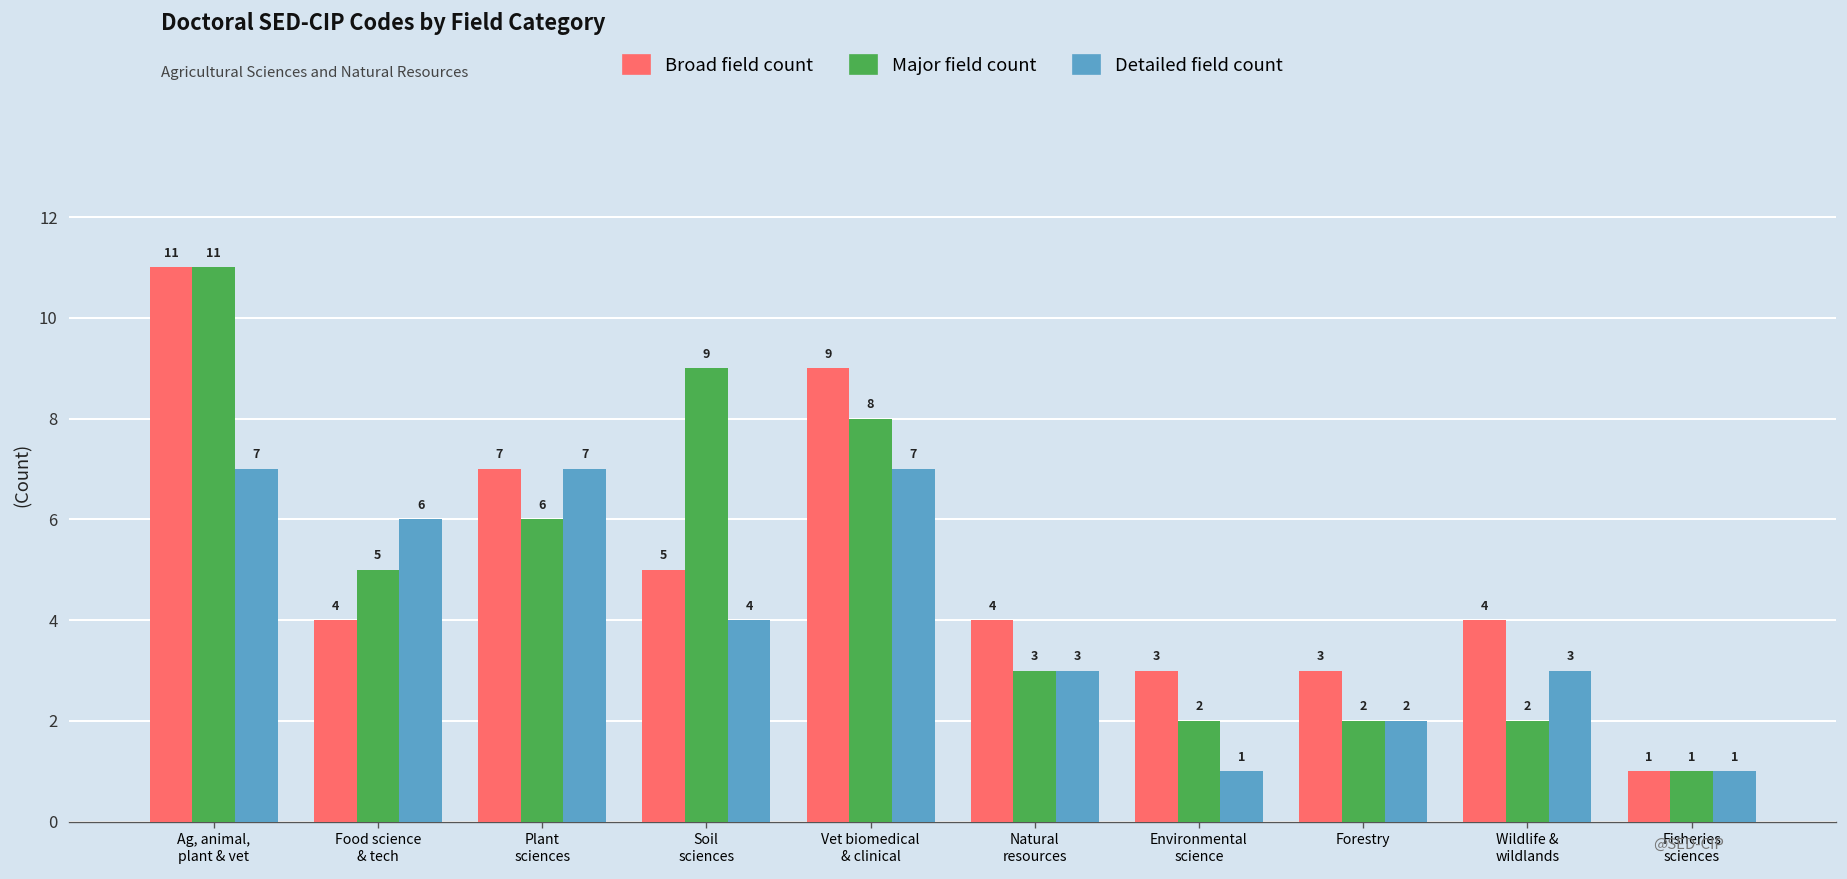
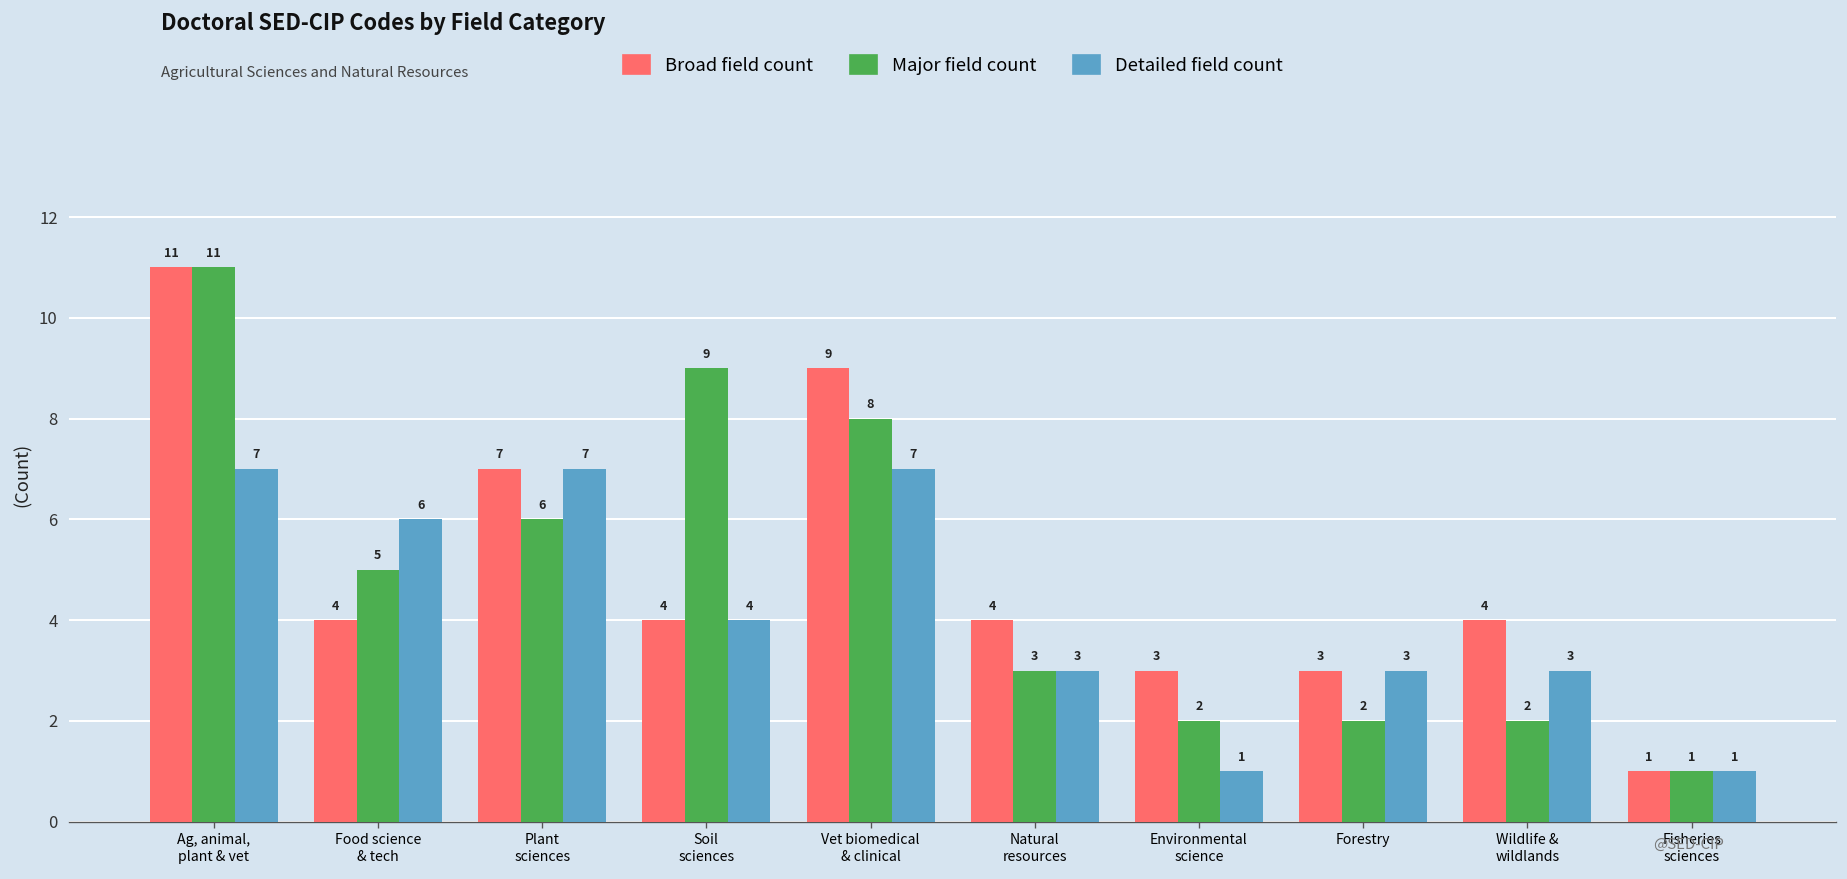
Broad field count, Soil sciences: 5 -> 4
Detailed field count, Forestry: 2 -> 3
